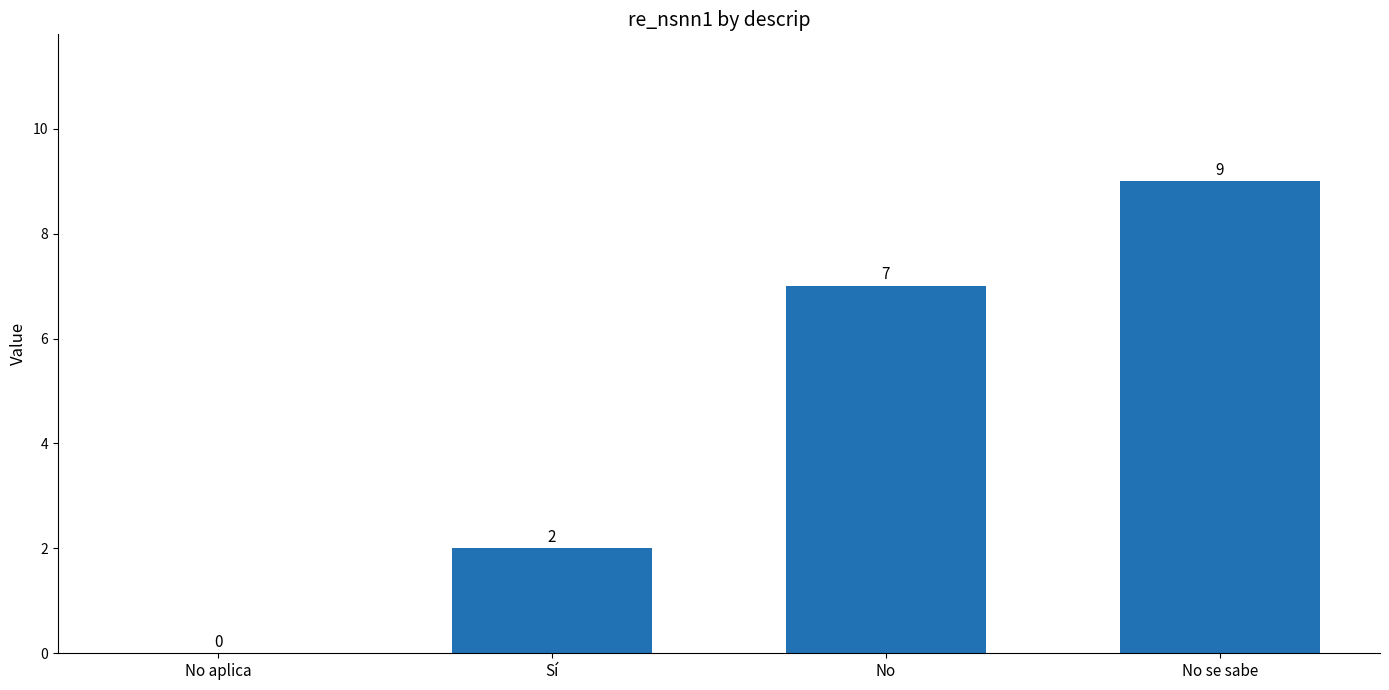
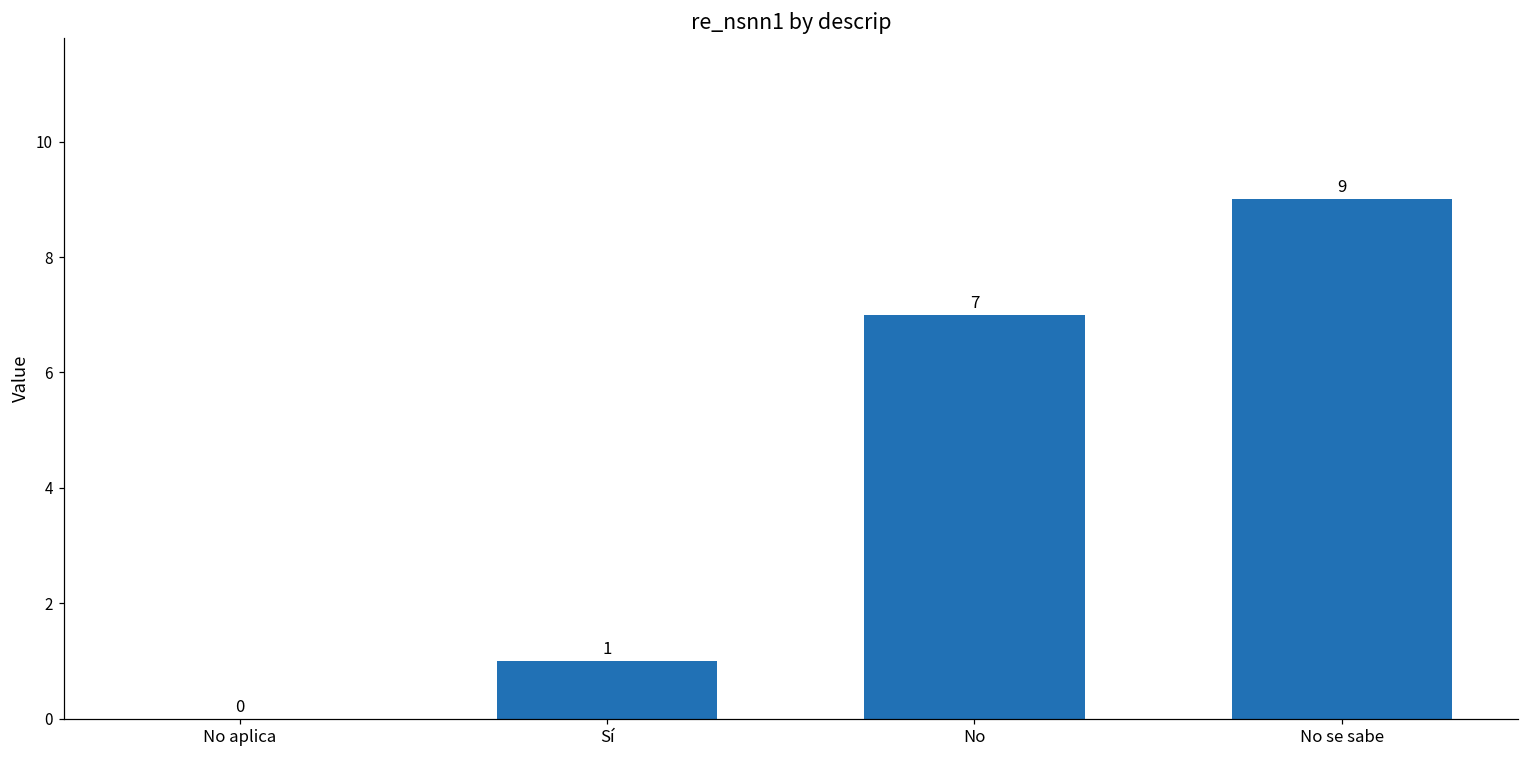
Sí: 2 -> 1
